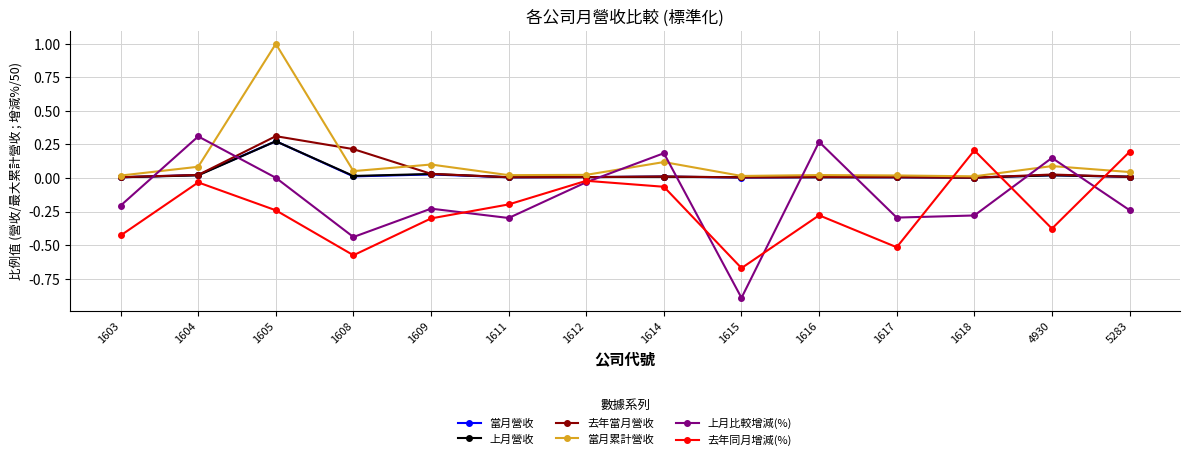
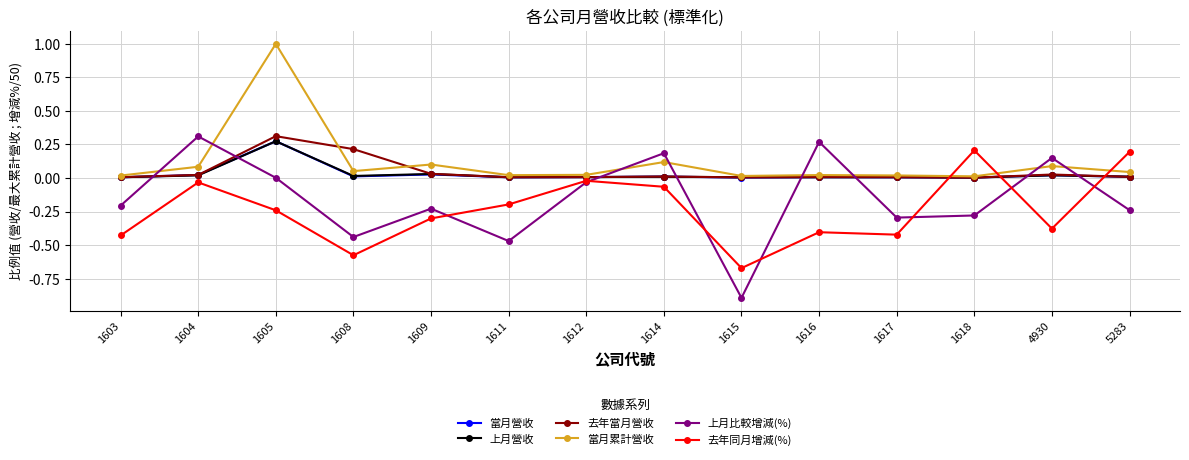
上月比較增減(%), 1611: -0.30 -> -0.47
去年同月增減(%), 1616: -0.28 -> -0.40
去年同月增減(%), 1617: -0.52 -> -0.42
